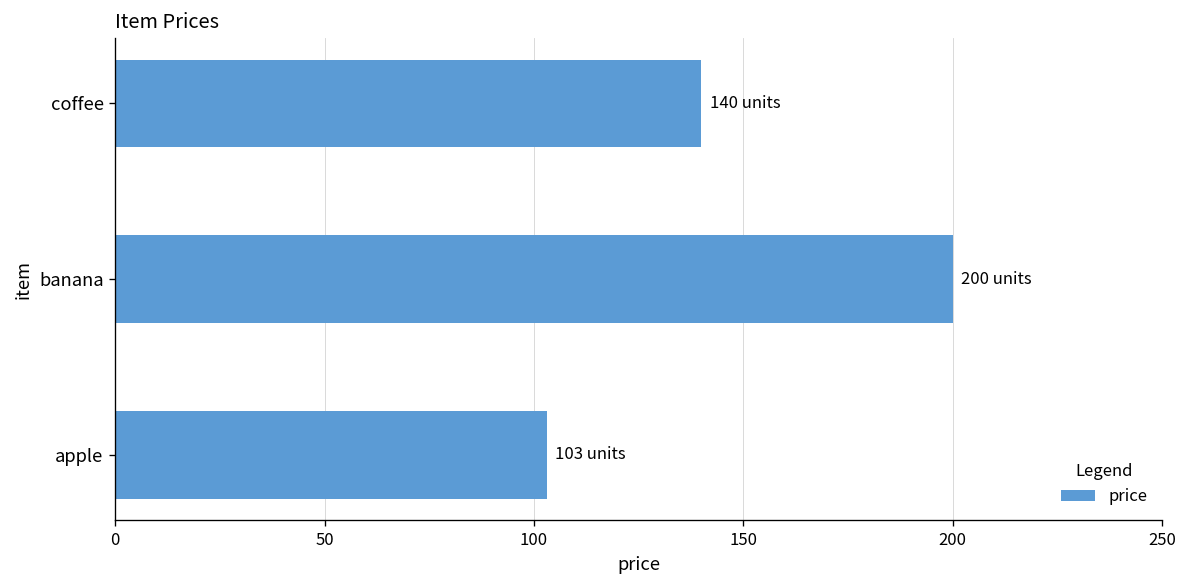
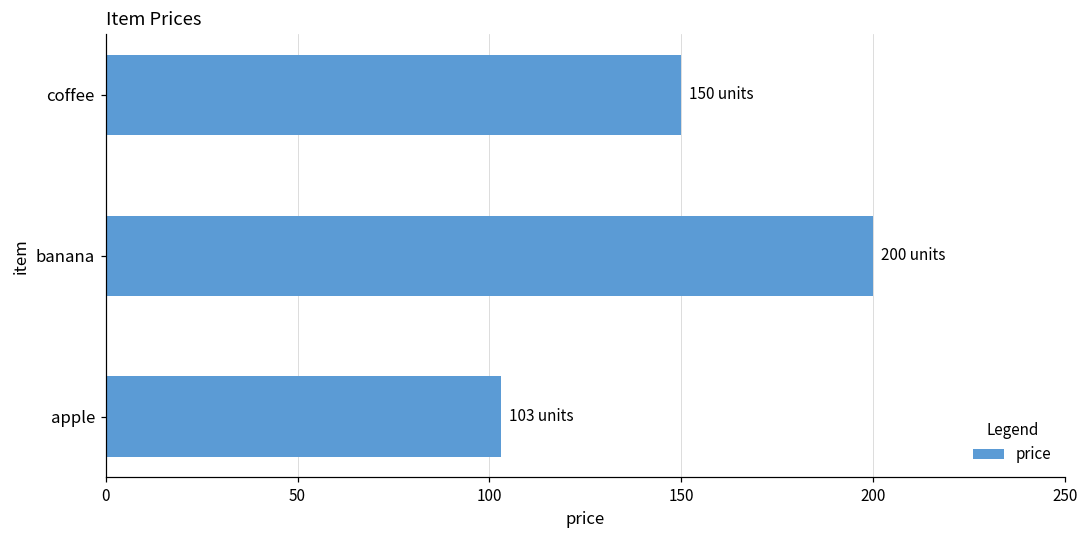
coffee: 140 -> 150
